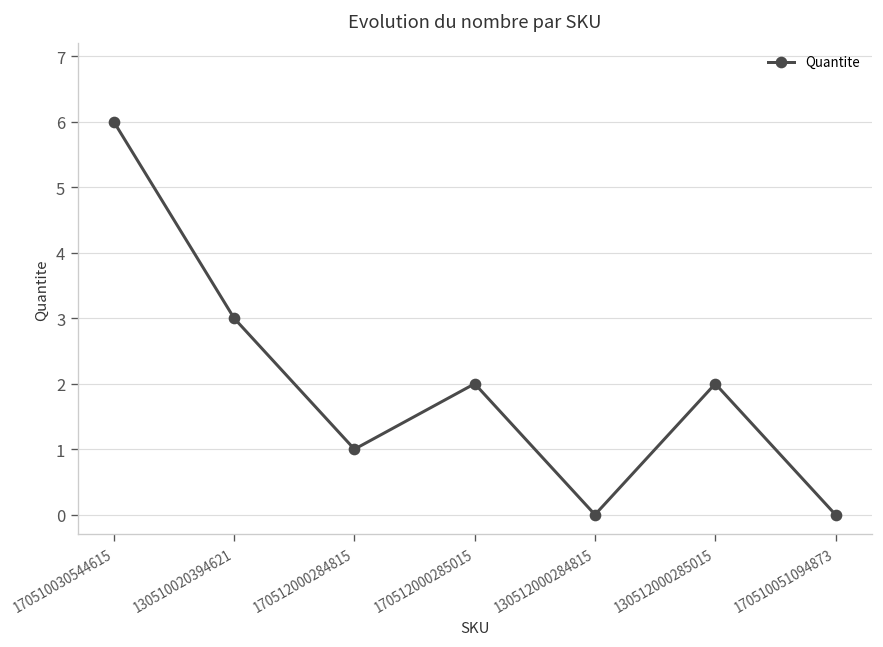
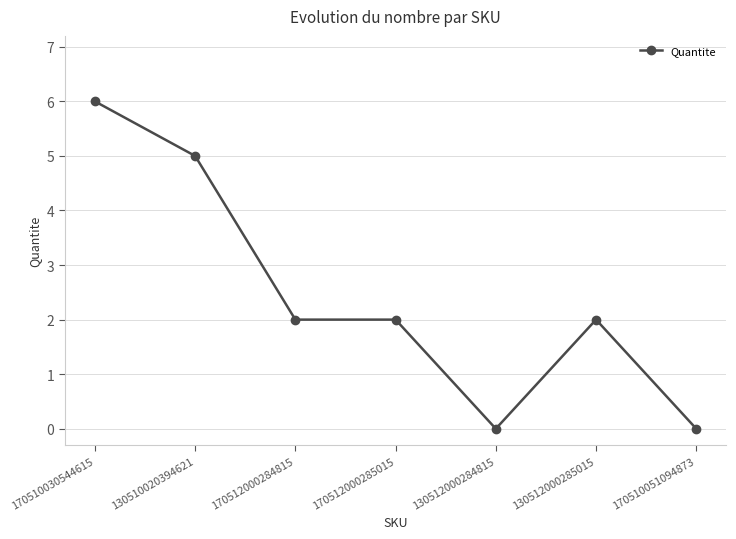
130510020394621: 3 -> 5
170512000284815: 1 -> 2
